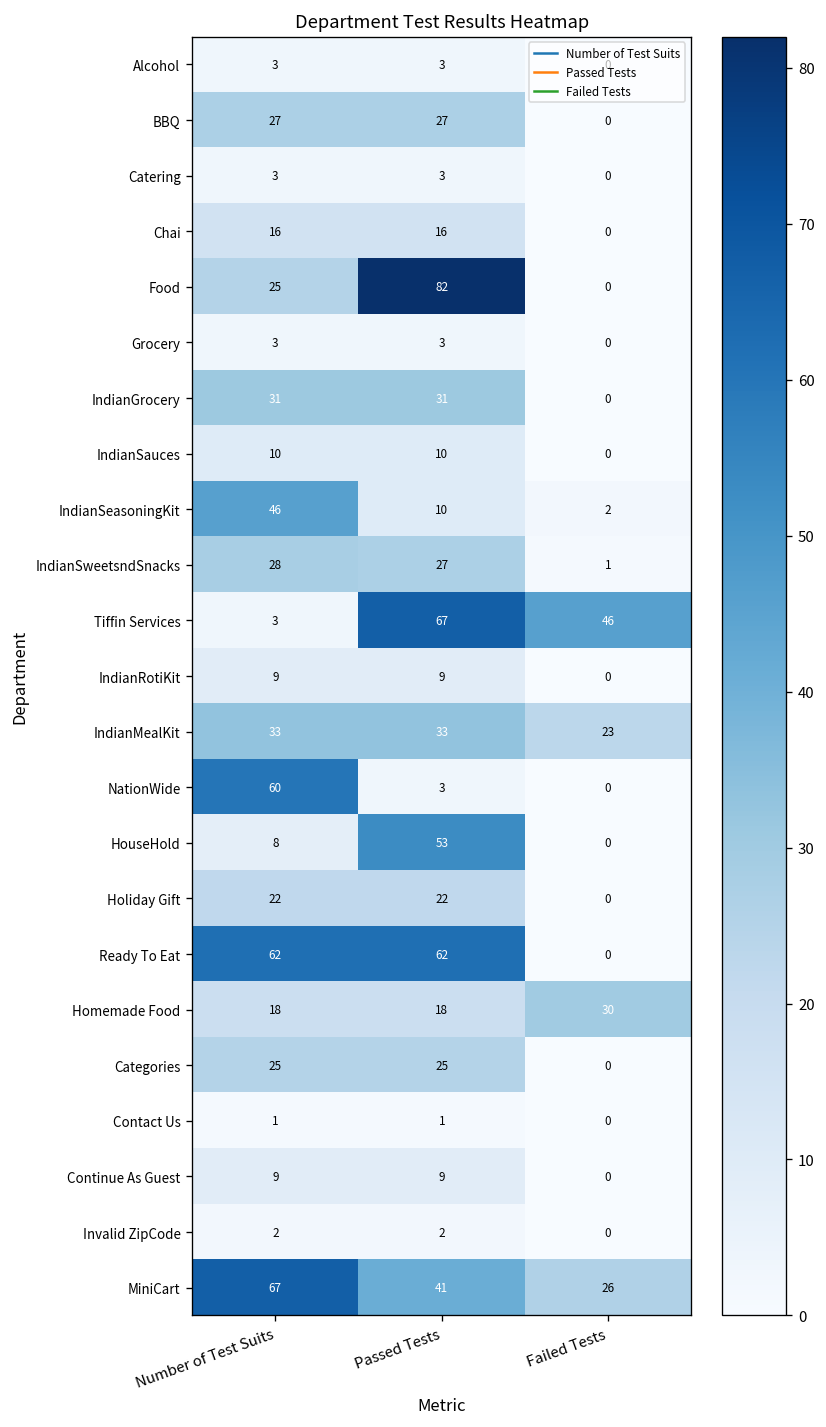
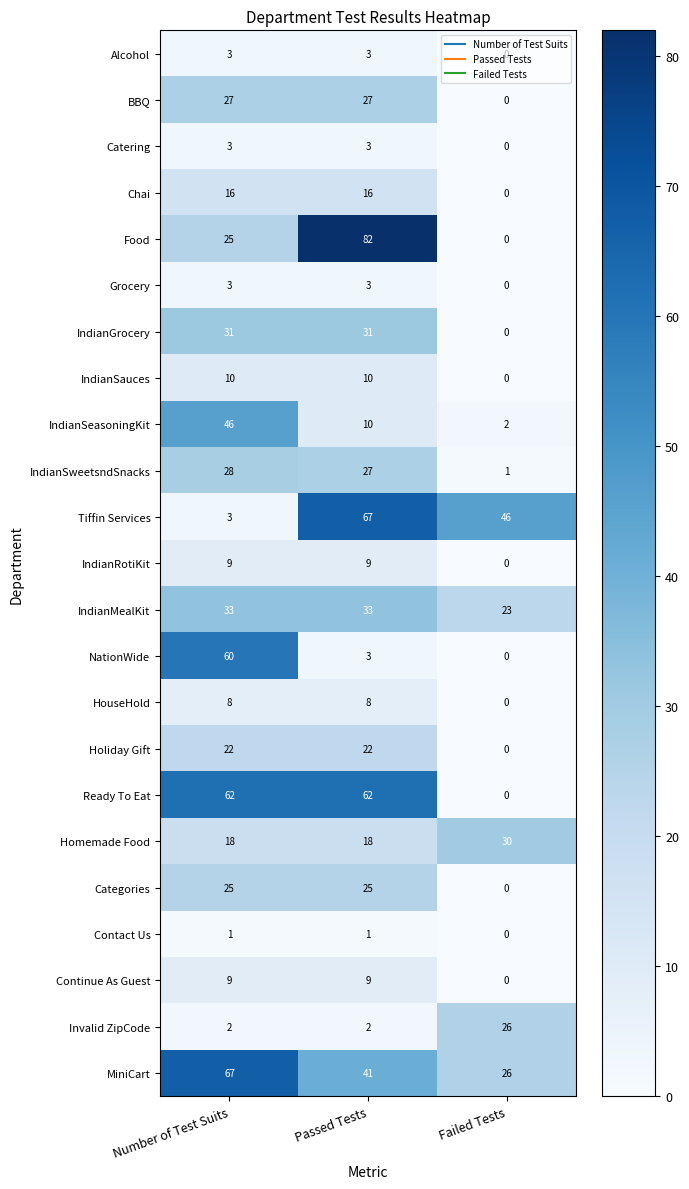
HouseHold, Passed Tests: 53 -> 8
Invalid ZipCode, Failed Tests: 0 -> 26
